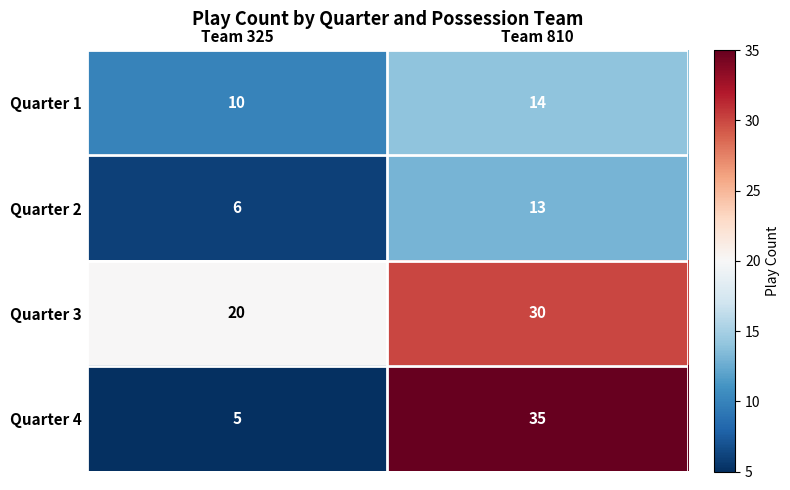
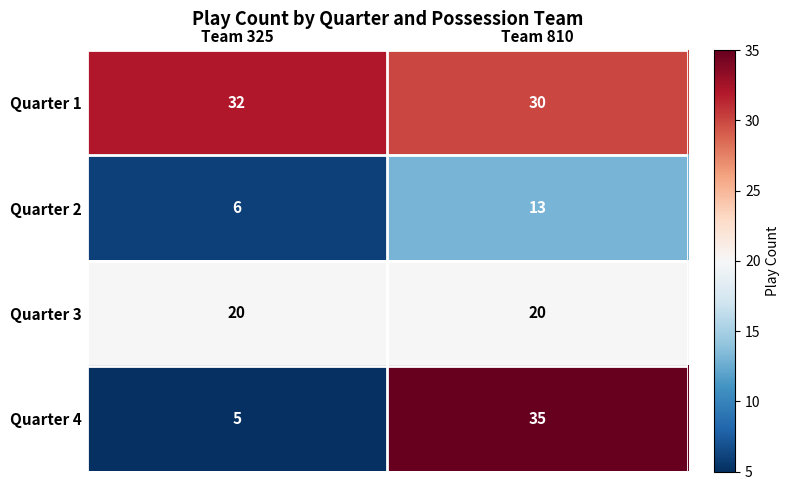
Quarter 1, Team 325: 10 -> 32
Quarter 1, Team 810: 14 -> 30
Quarter 3, Team 810: 30 -> 20
